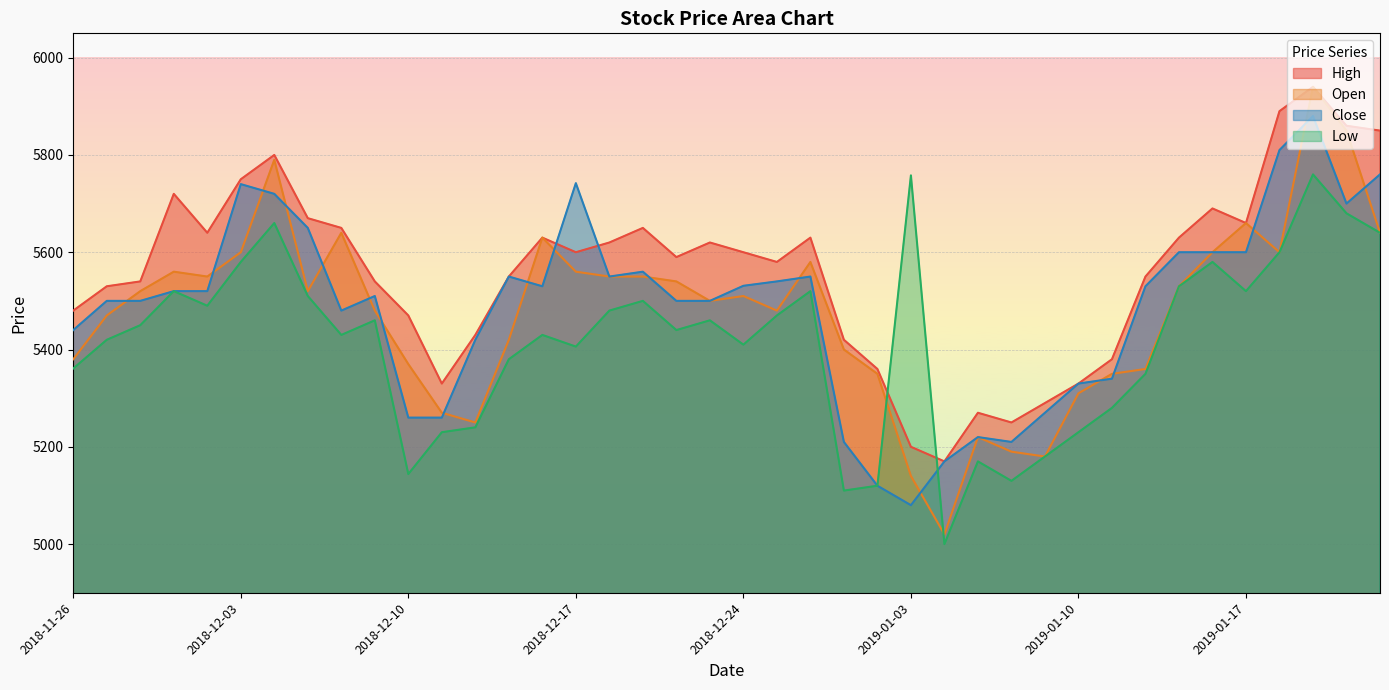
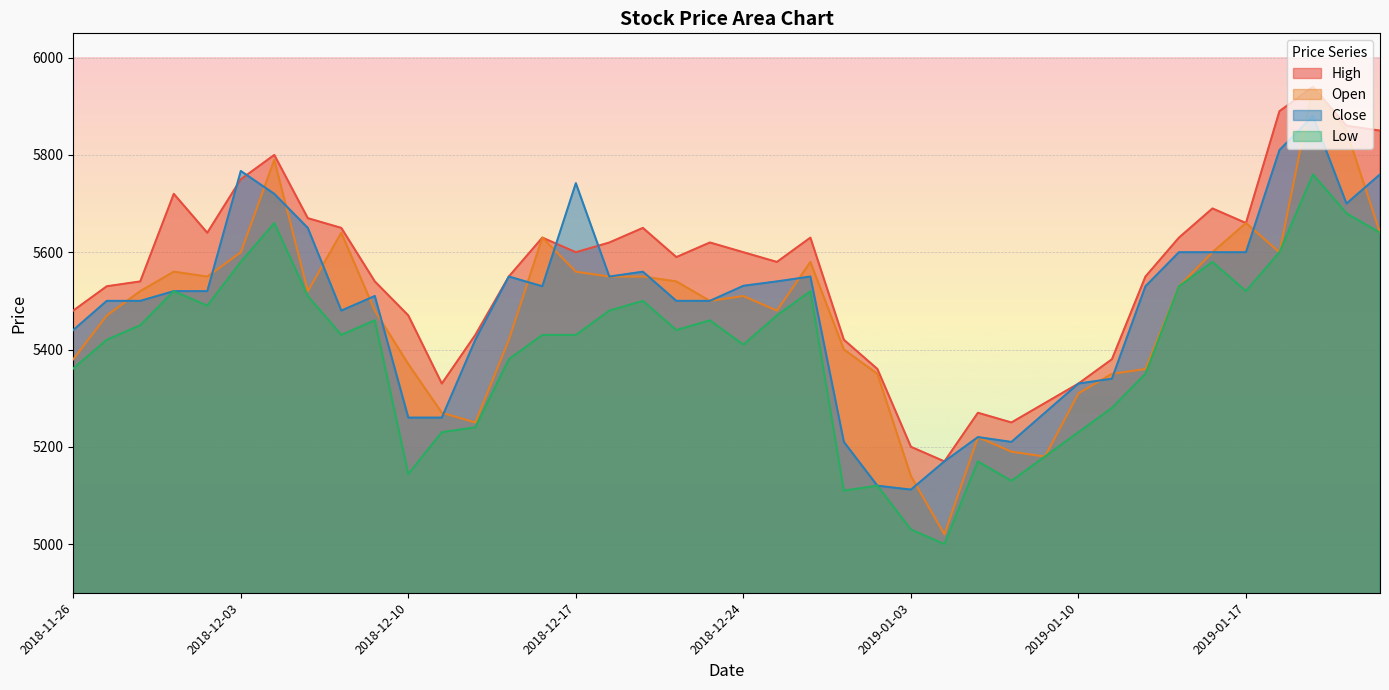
Close, 2018-12-03: 5740 -> 5770
Low, 2018-12-17: 5410 -> 5430
Close, 2019-01-03: 5080 -> 5110
Low, 2019-01-03: 5760 -> 5030
